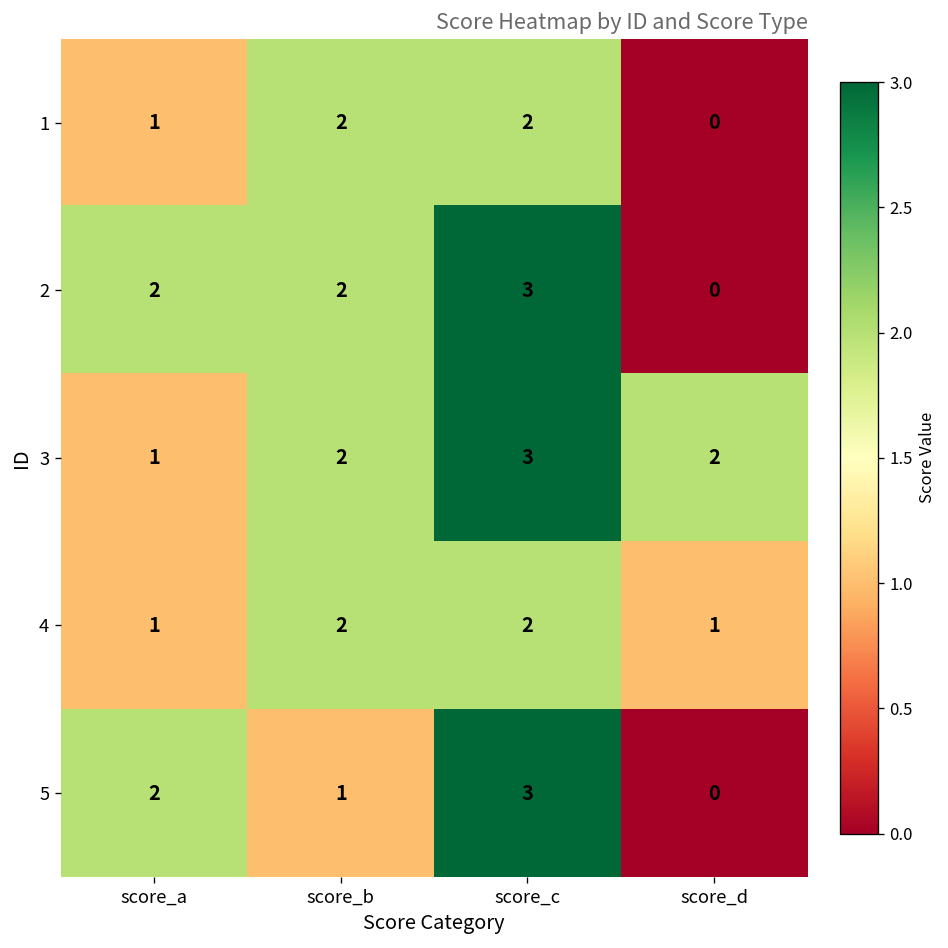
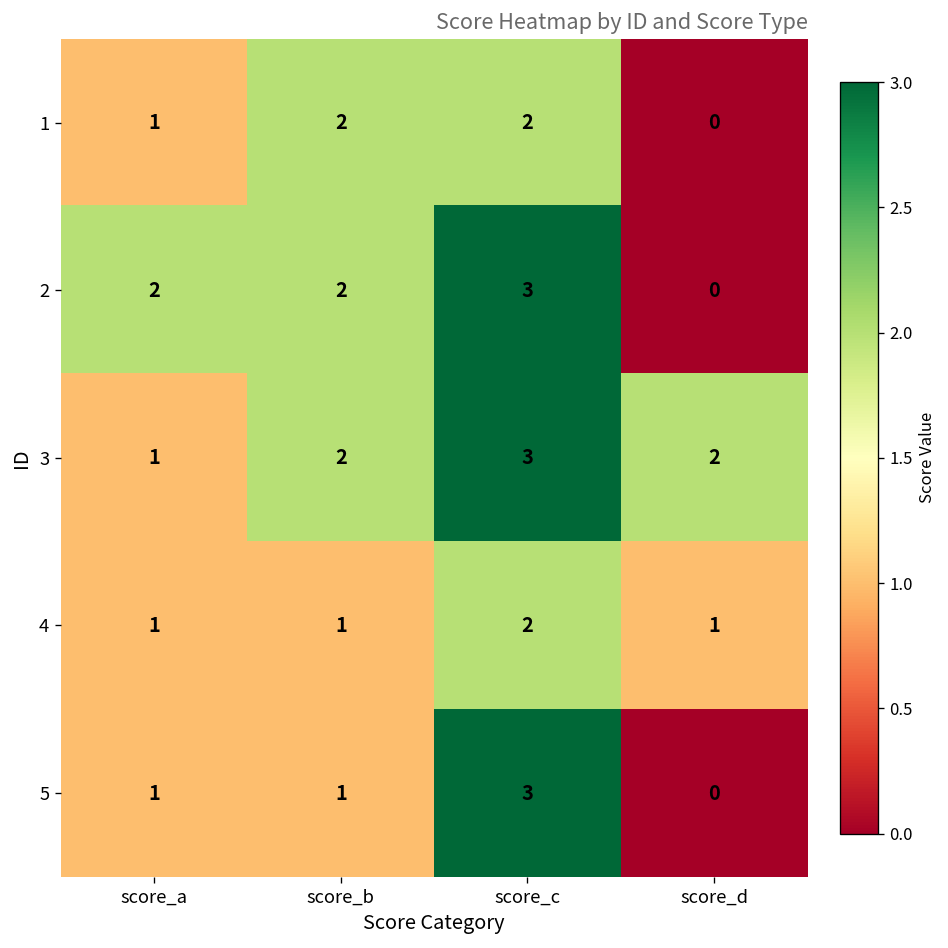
4, score_b: 2 -> 1
5, score_a: 2 -> 1
